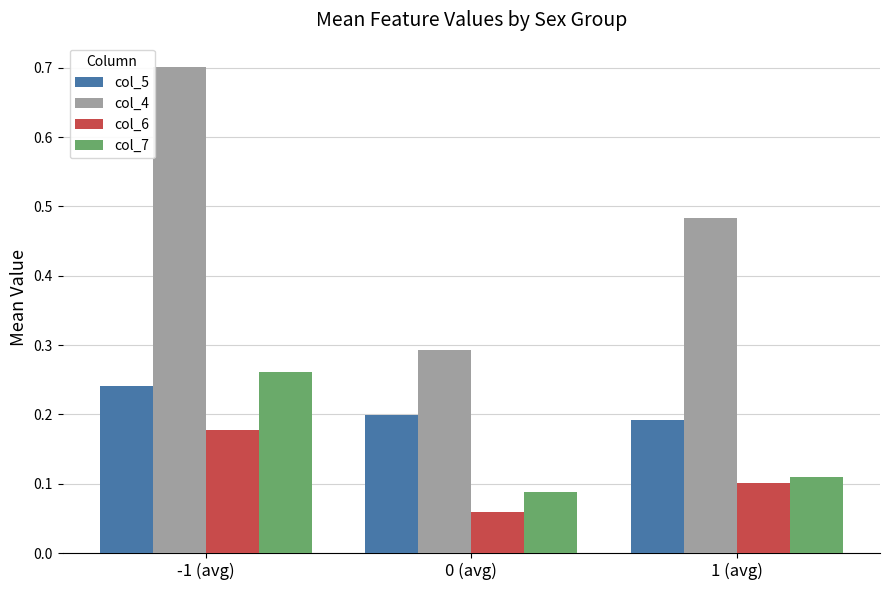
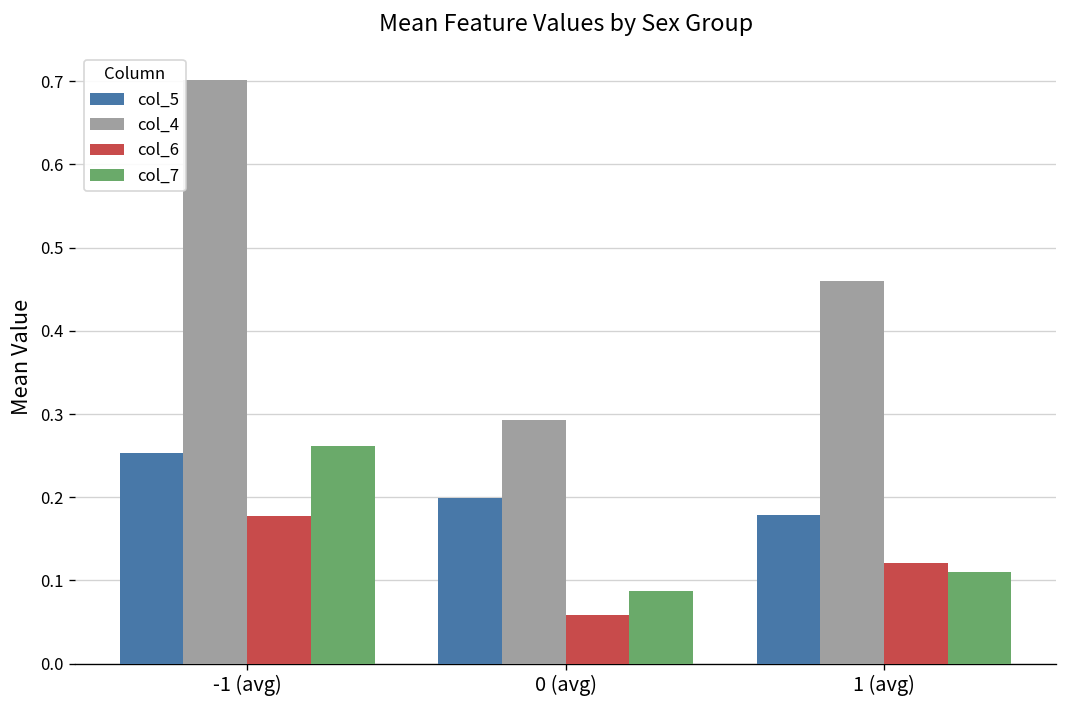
col_5, -1 (avg): 0.24 -> 0.25
col_5, 1 (avg): 0.19 -> 0.18
col_4, 1 (avg): 0.48 -> 0.46
col_6, 1 (avg): 0.10 -> 0.12
